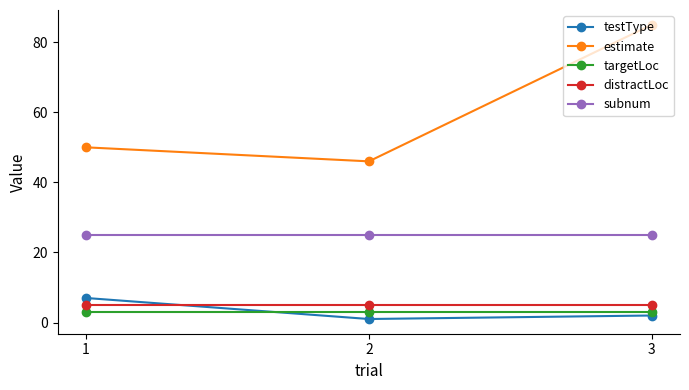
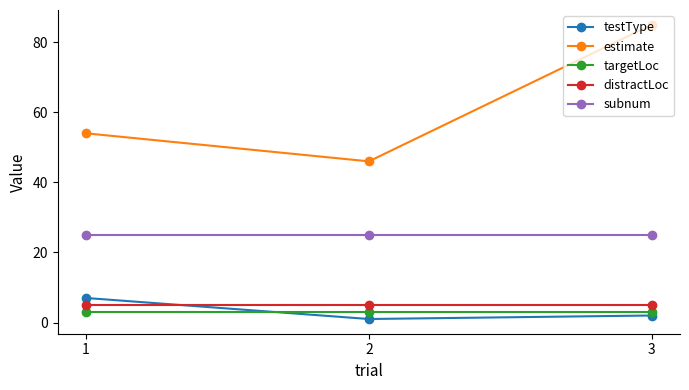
estimate, 1: 50 -> 54
